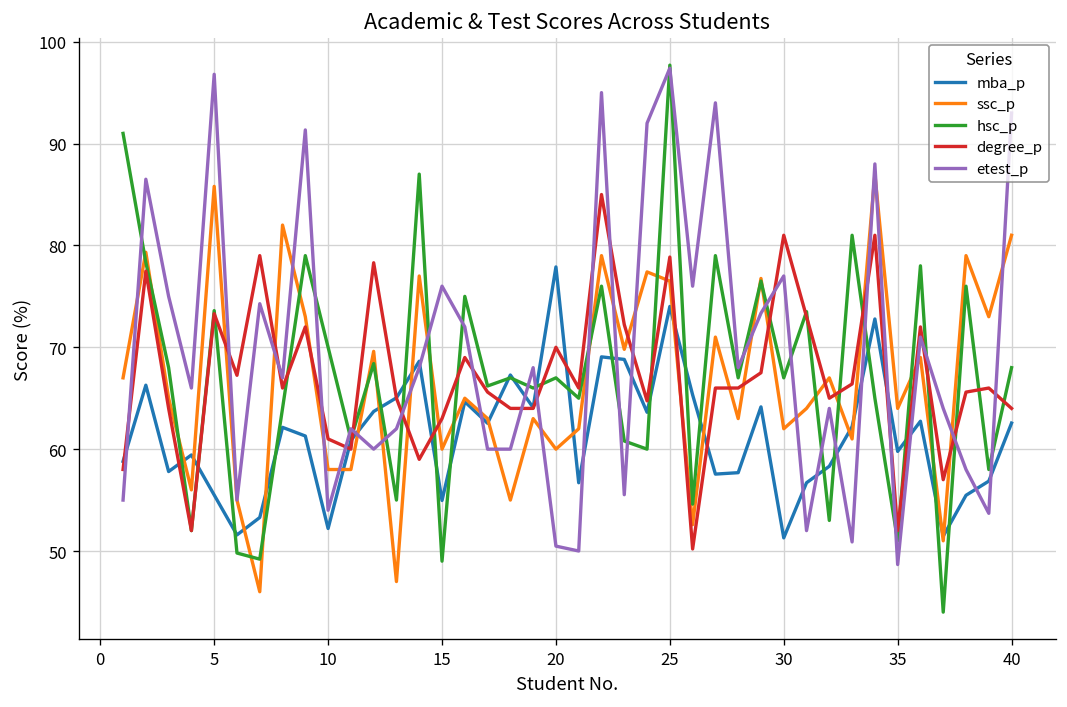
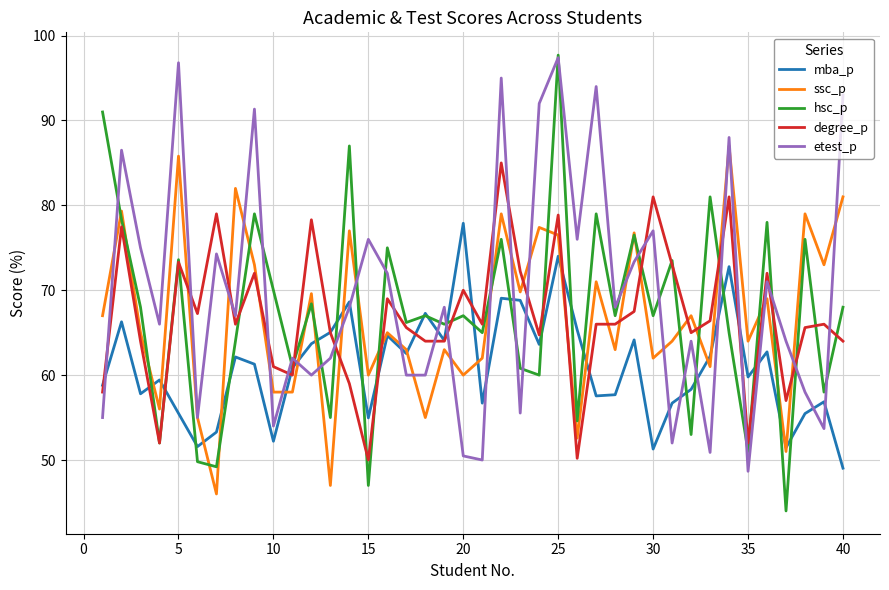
hsc_p, 15: 49 -> 47
degree_p, 15: 63 -> 50
mba_p, 40: 63 -> 49
